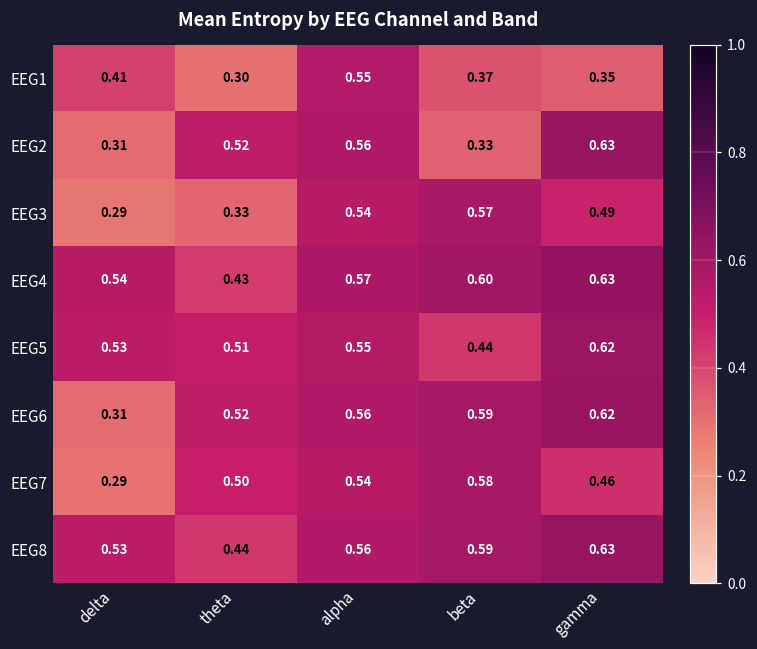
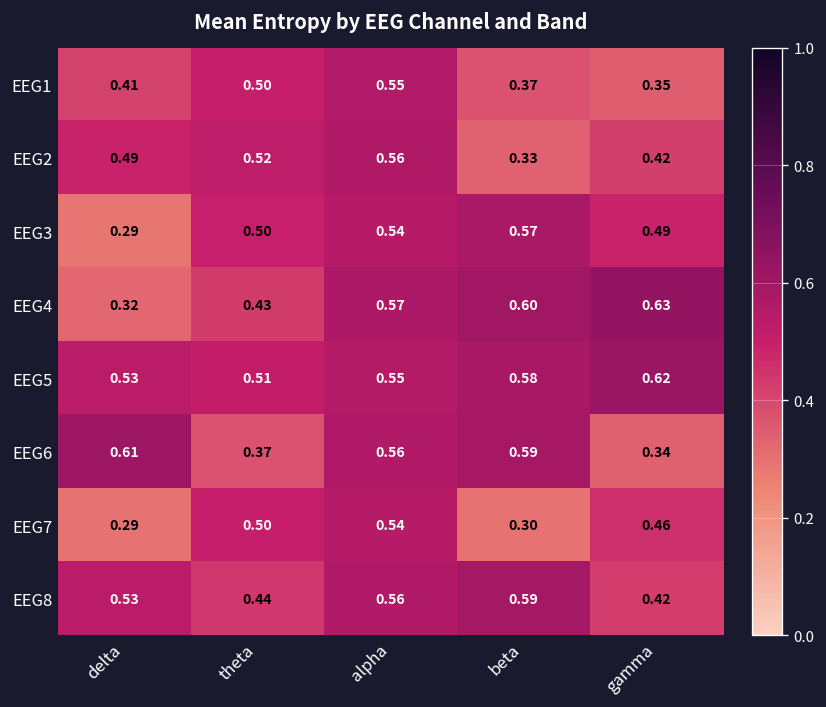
EEG1, theta: 0.30 -> 0.50
EEG2, delta: 0.31 -> 0.49
EEG2, gamma: 0.63 -> 0.42
EEG3, theta: 0.33 -> 0.50
EEG4, delta: 0.54 -> 0.32
EEG5, beta: 0.44 -> 0.58
EEG6, delta: 0.31 -> 0.61
EEG6, theta: 0.52 -> 0.37
EEG6, gamma: 0.62 -> 0.34
EEG7, beta: 0.58 -> 0.30
EEG8, gamma: 0.63 -> 0.42
